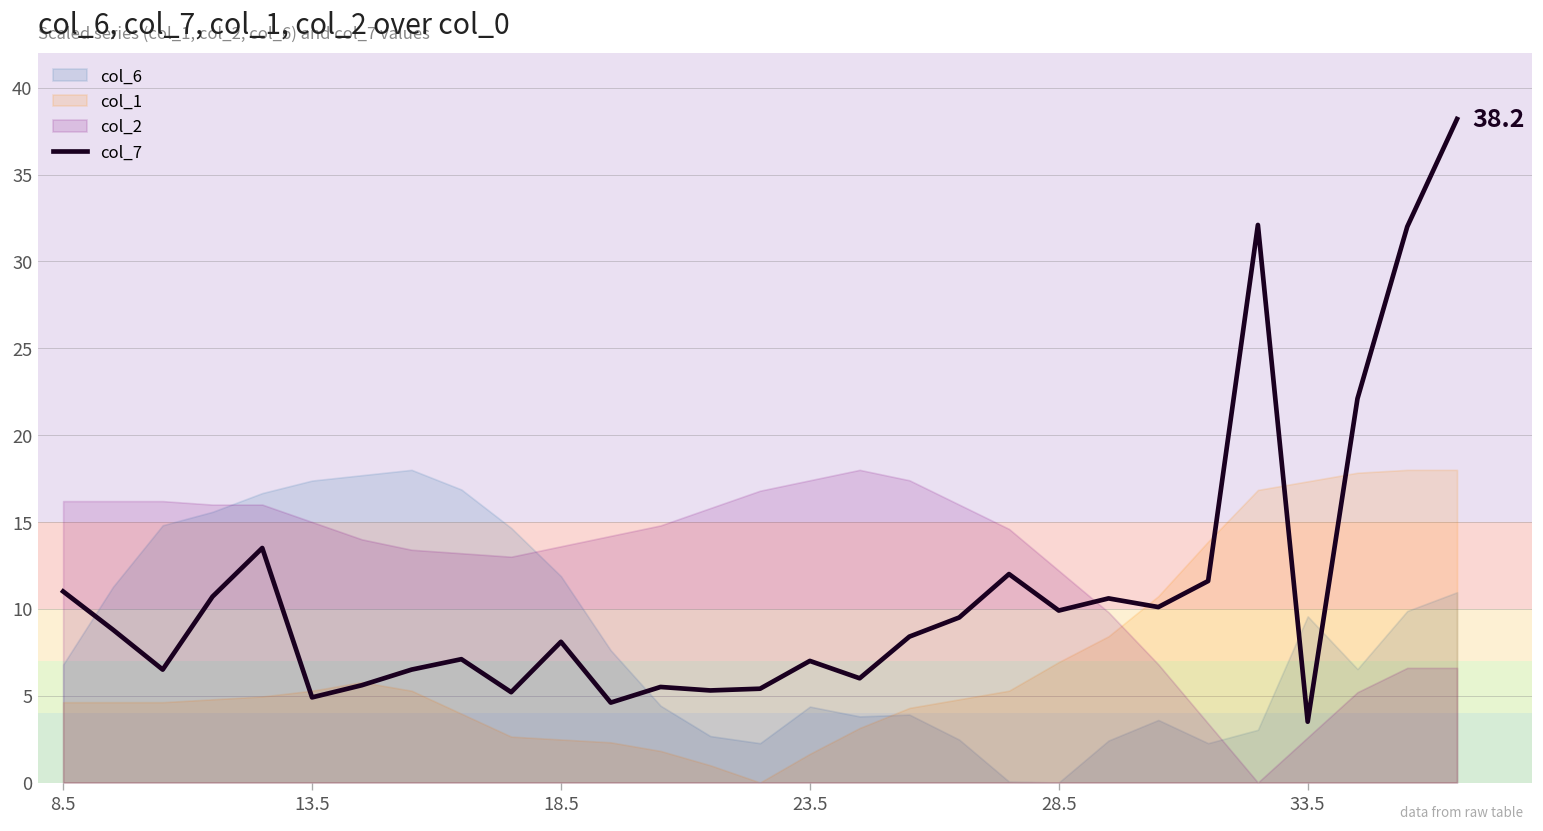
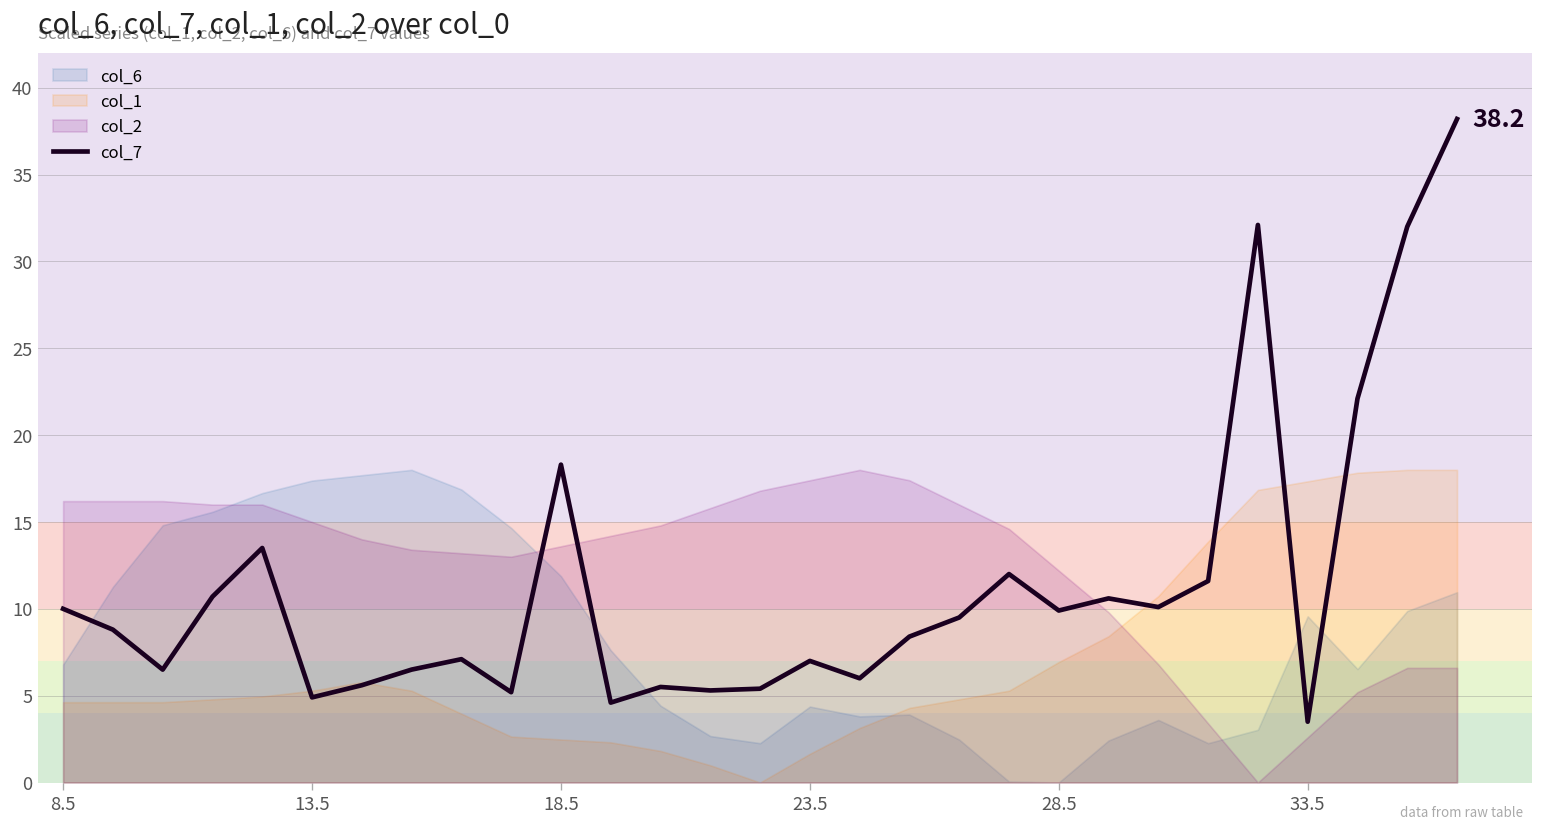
col_7, 8.5: 11 -> 10
col_7, 18.5: 8.1 -> 18.3
